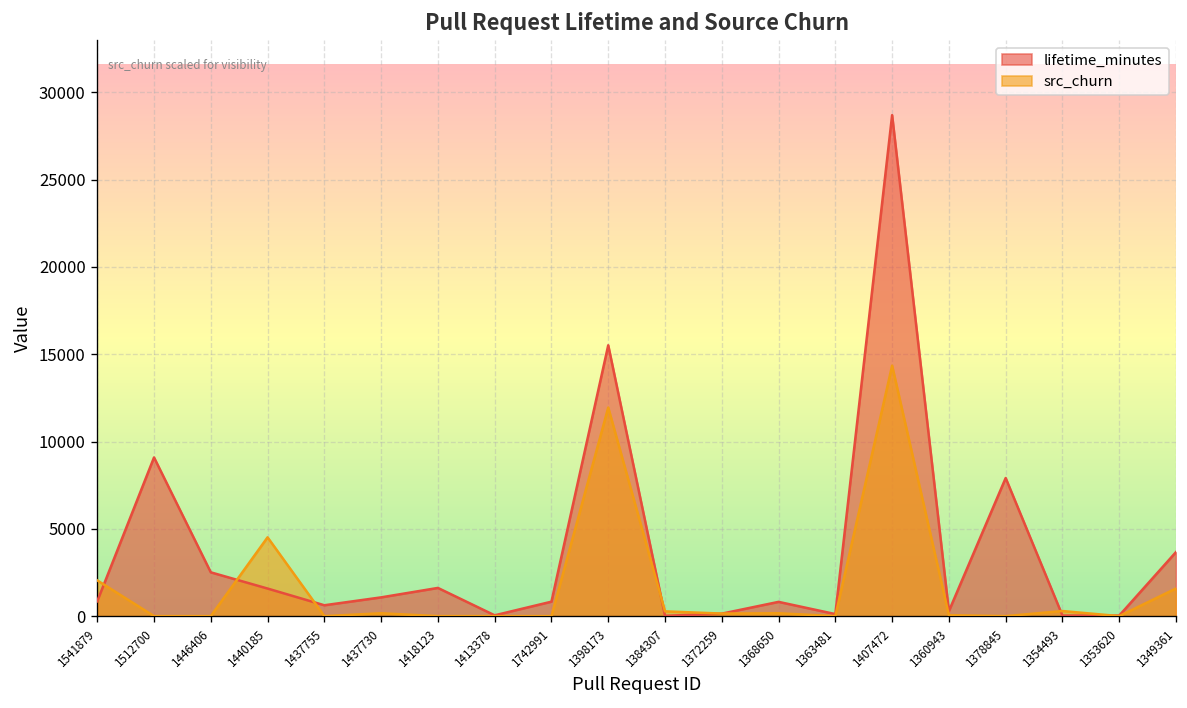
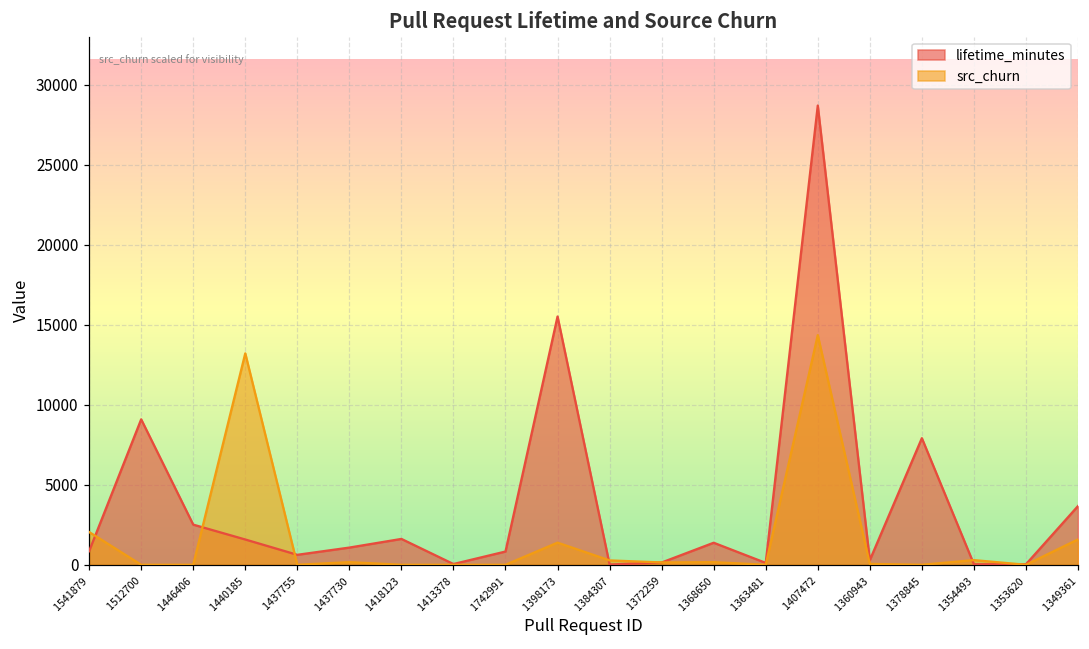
src_churn, 1440185: 4500 -> 13200
src_churn, 1398173: 11900 -> 1400
lifetime_minutes, 1368650: 800 -> 1400
